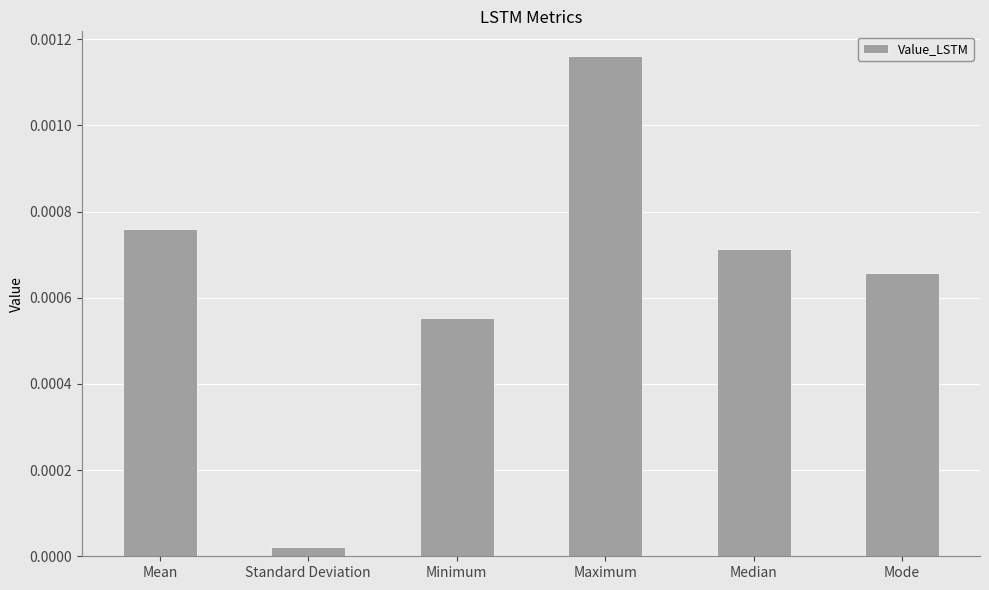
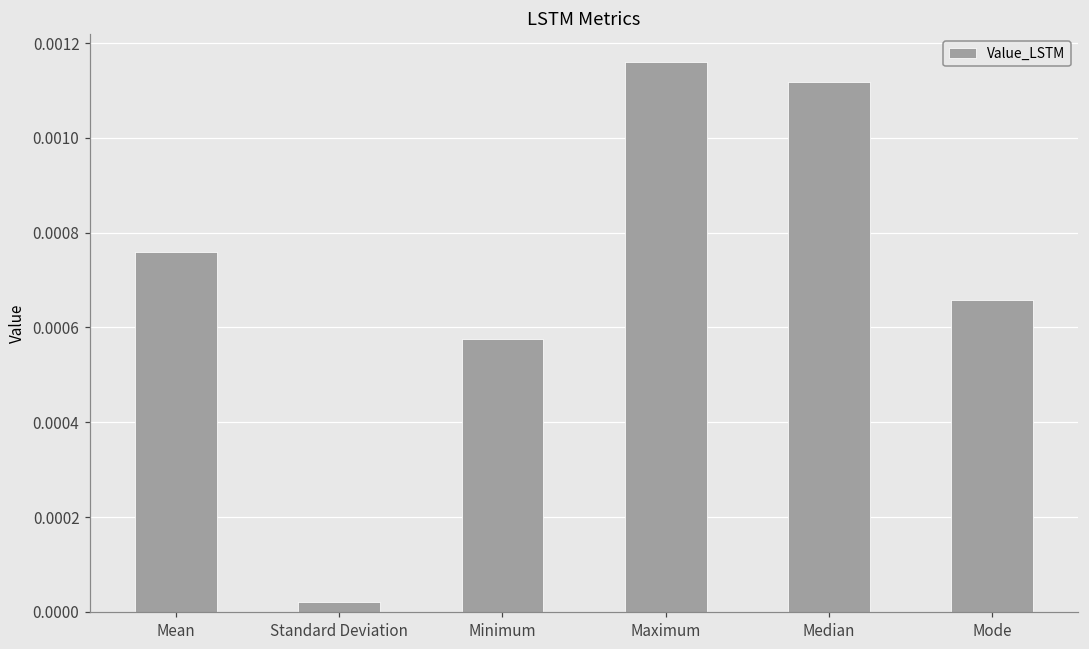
Minimum: 0.00055 -> 0.00058
Median: 0.00071 -> 0.00112
